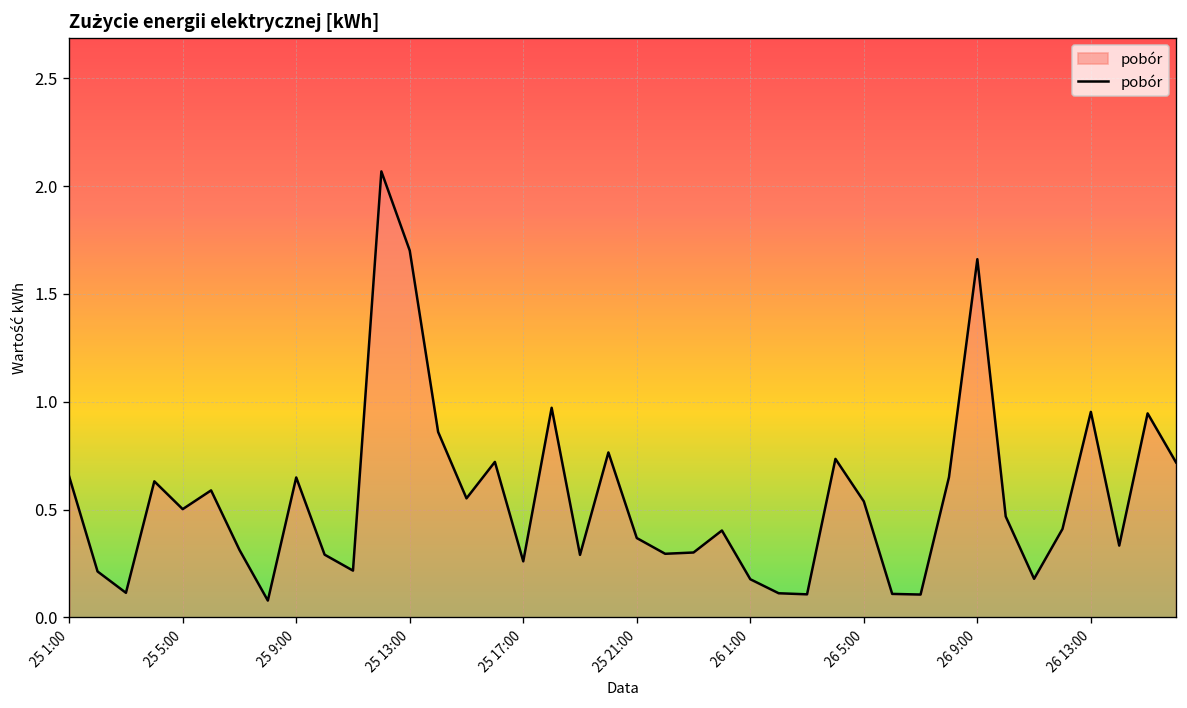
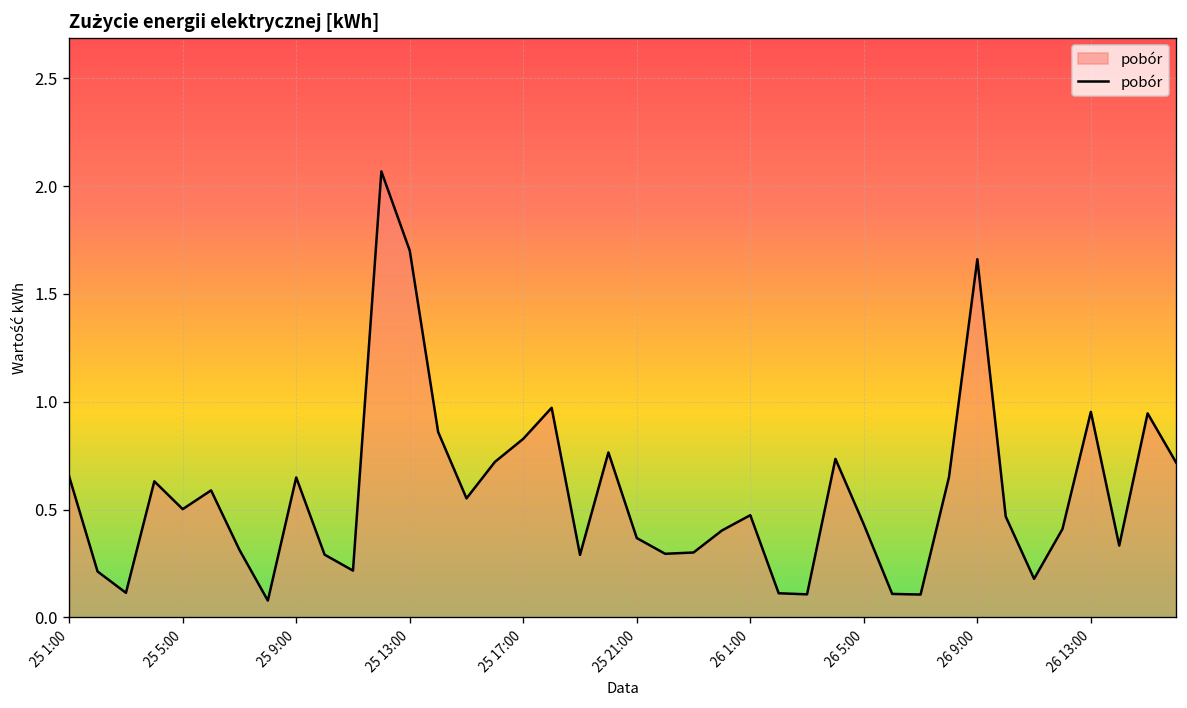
25 17:00: 0.26 -> 0.83
26 1:00: 0.18 -> 0.47
26 5:00: 0.54 -> 0.43
